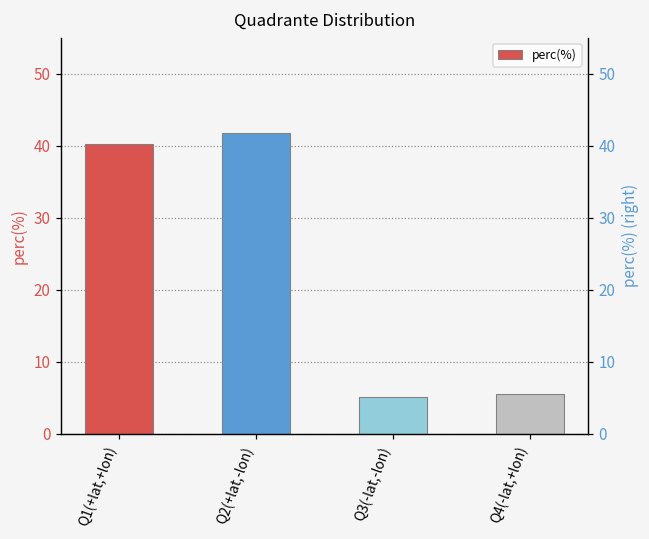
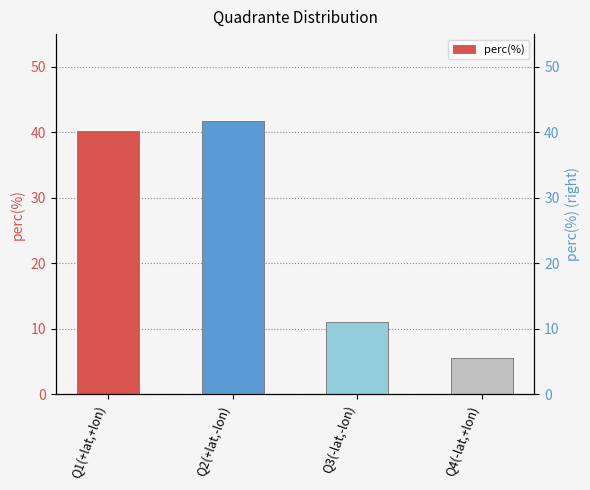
Q3(-lat,-lon): 5 -> 11
